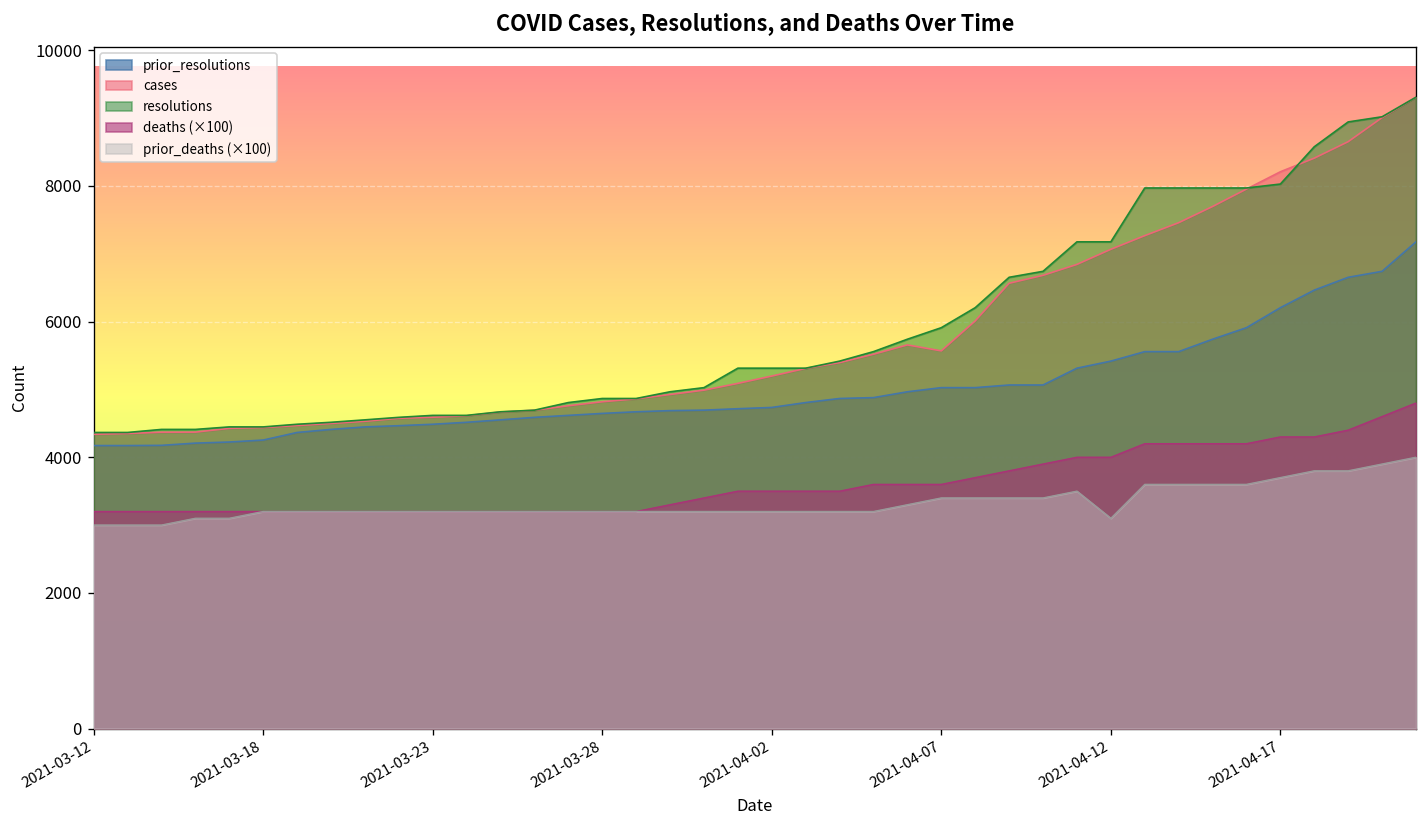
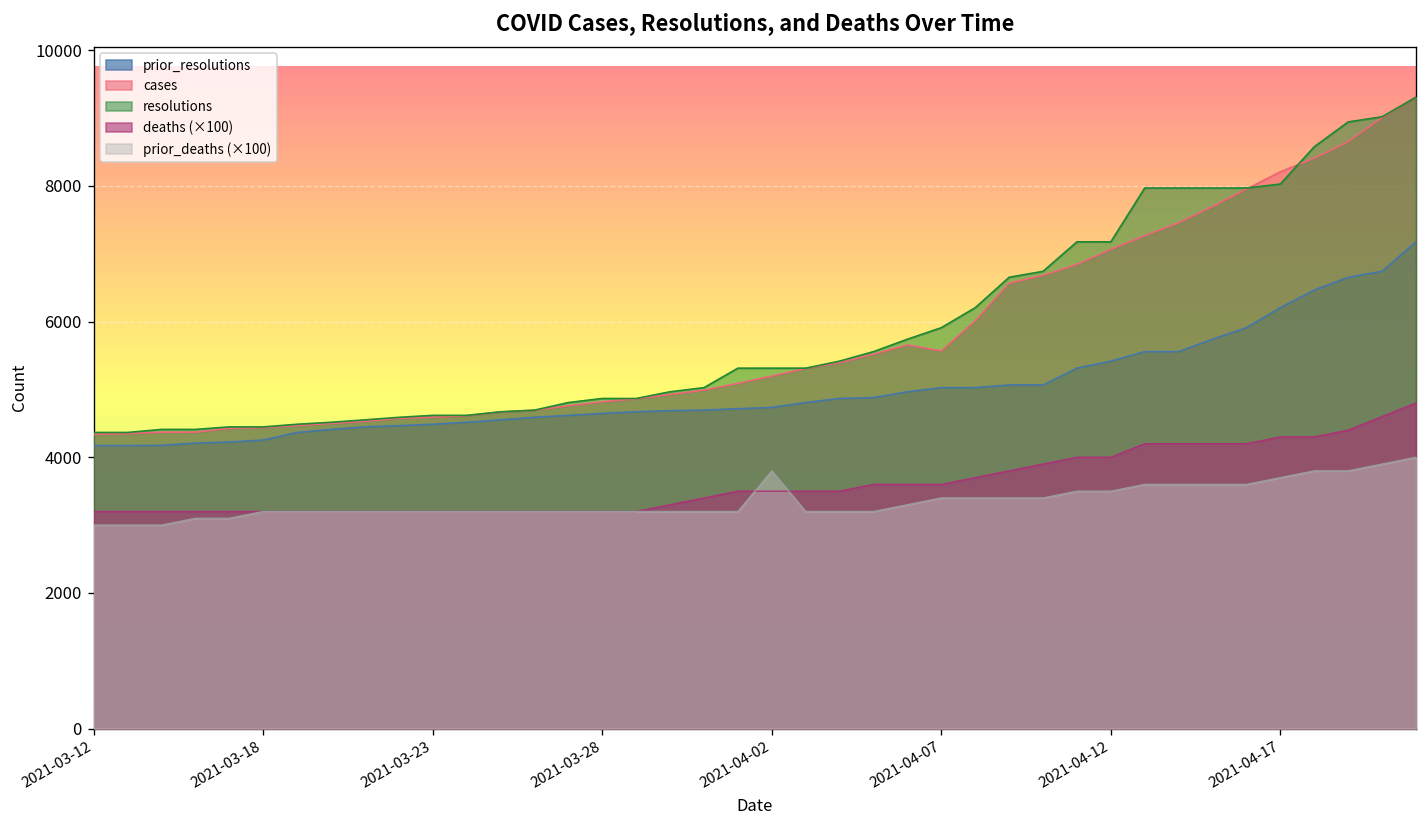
prior_deaths (×100), 2021-04-02: 3200 -> 3800
prior_deaths (×100), 2021-04-12: 3100 -> 3500
